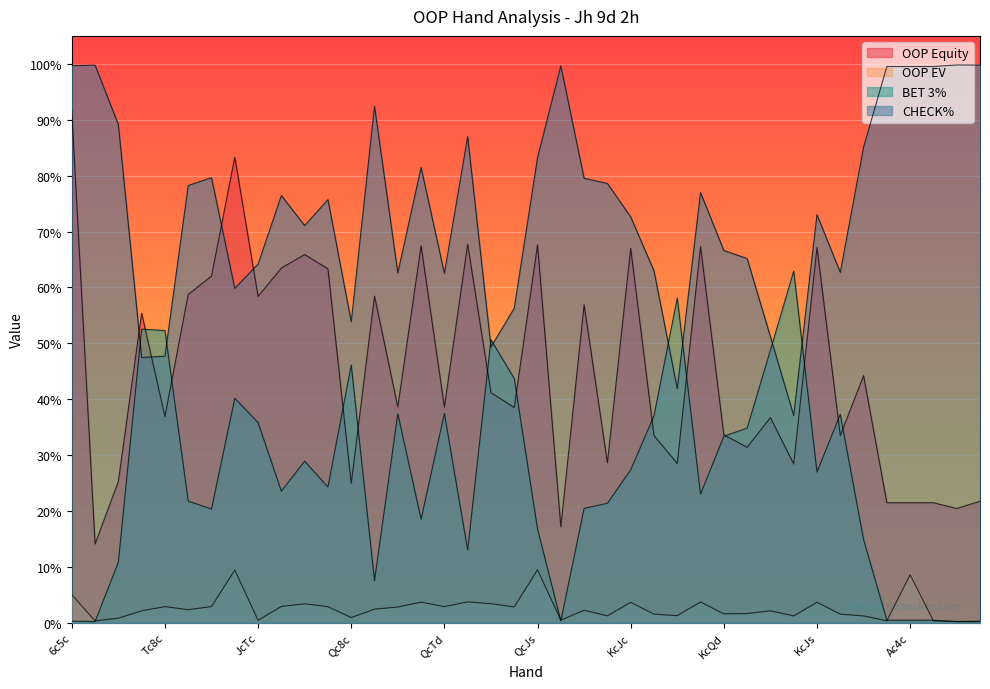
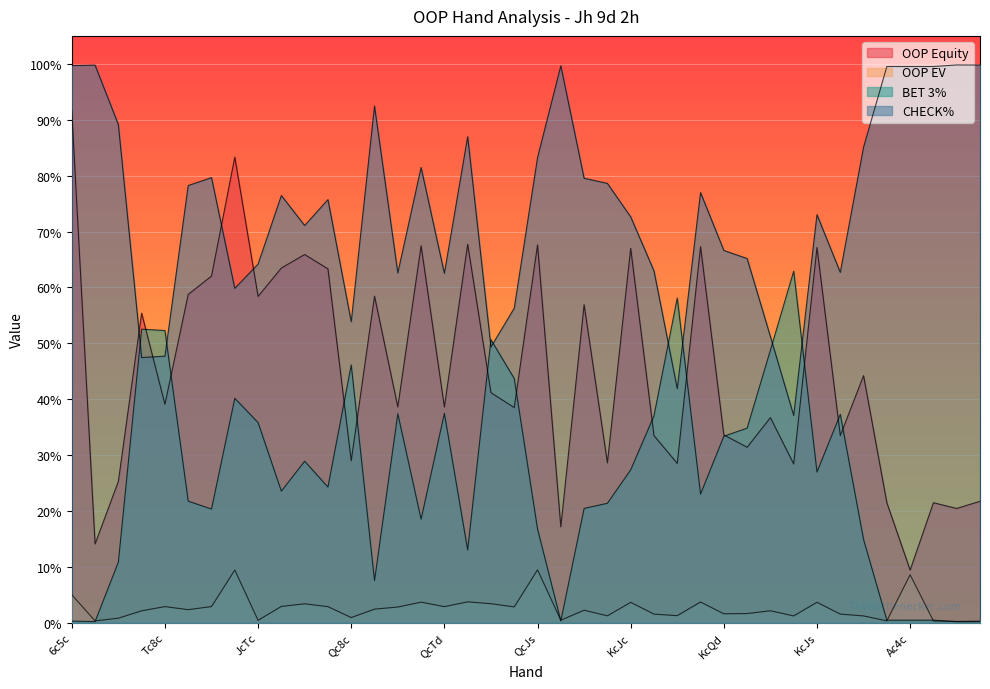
OOP Equity, Tc8c: 37% -> 39%
OOP Equity, Qc8c: 25% -> 29%
OOP Equity, Ac4c: 21% -> 9%
